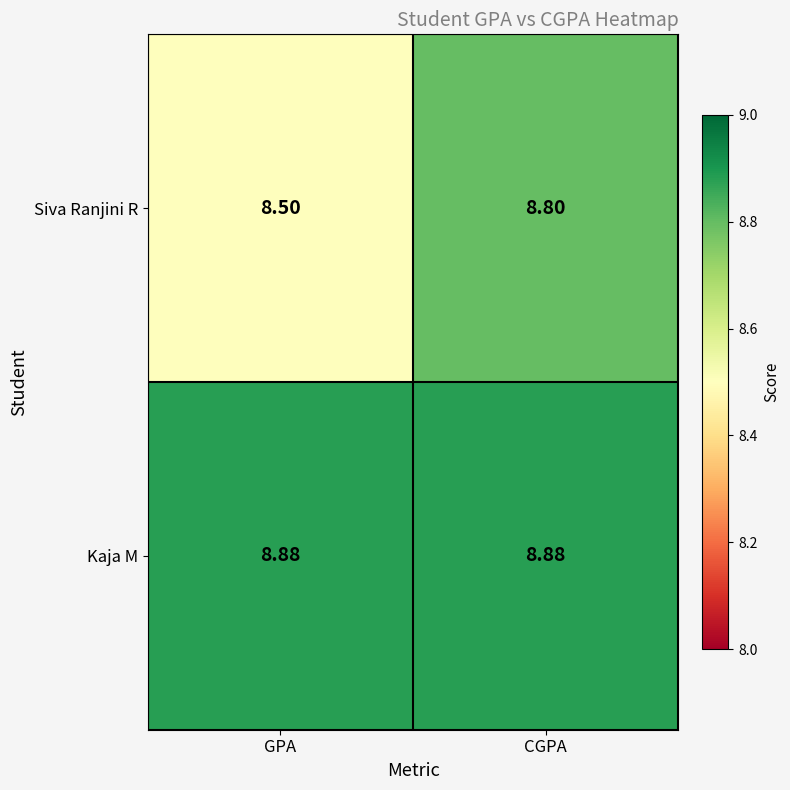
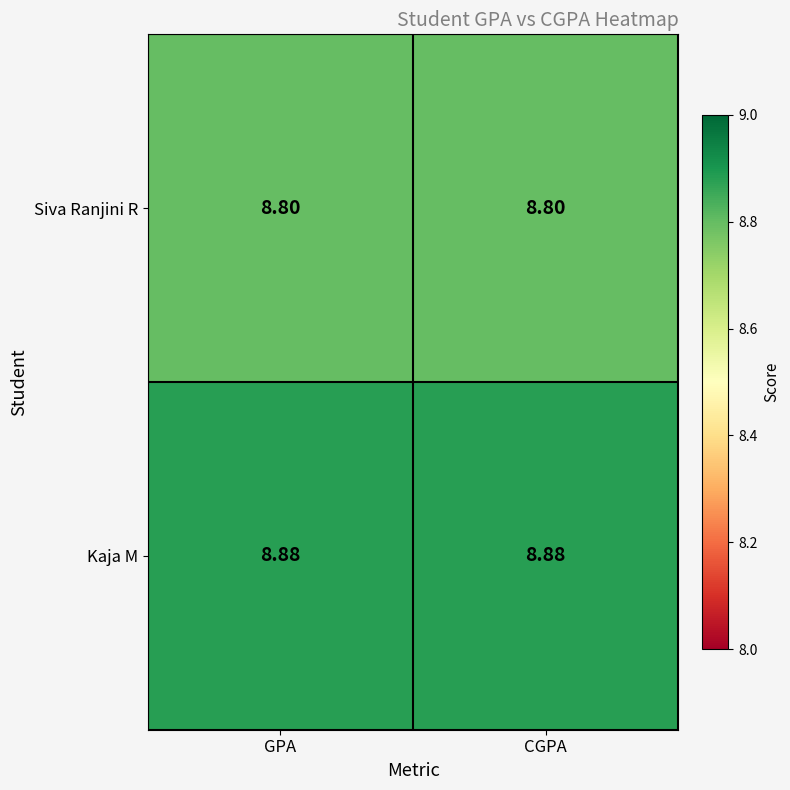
Siva Ranjini R, GPA: 8.50 -> 8.80
